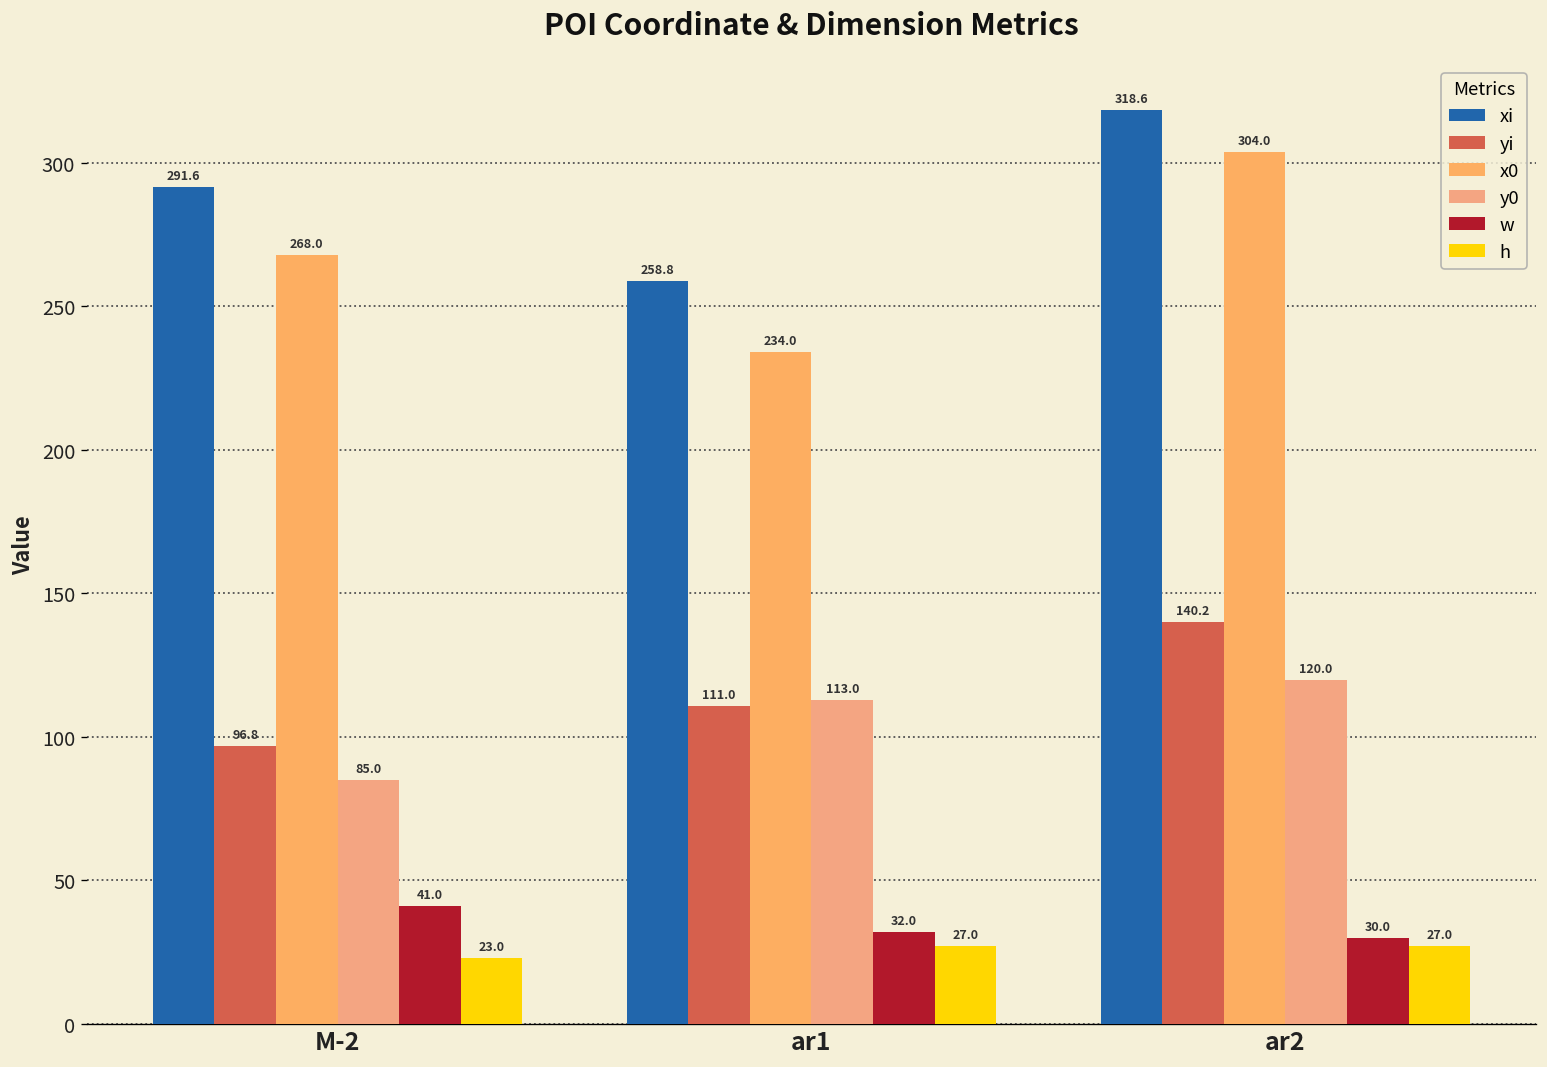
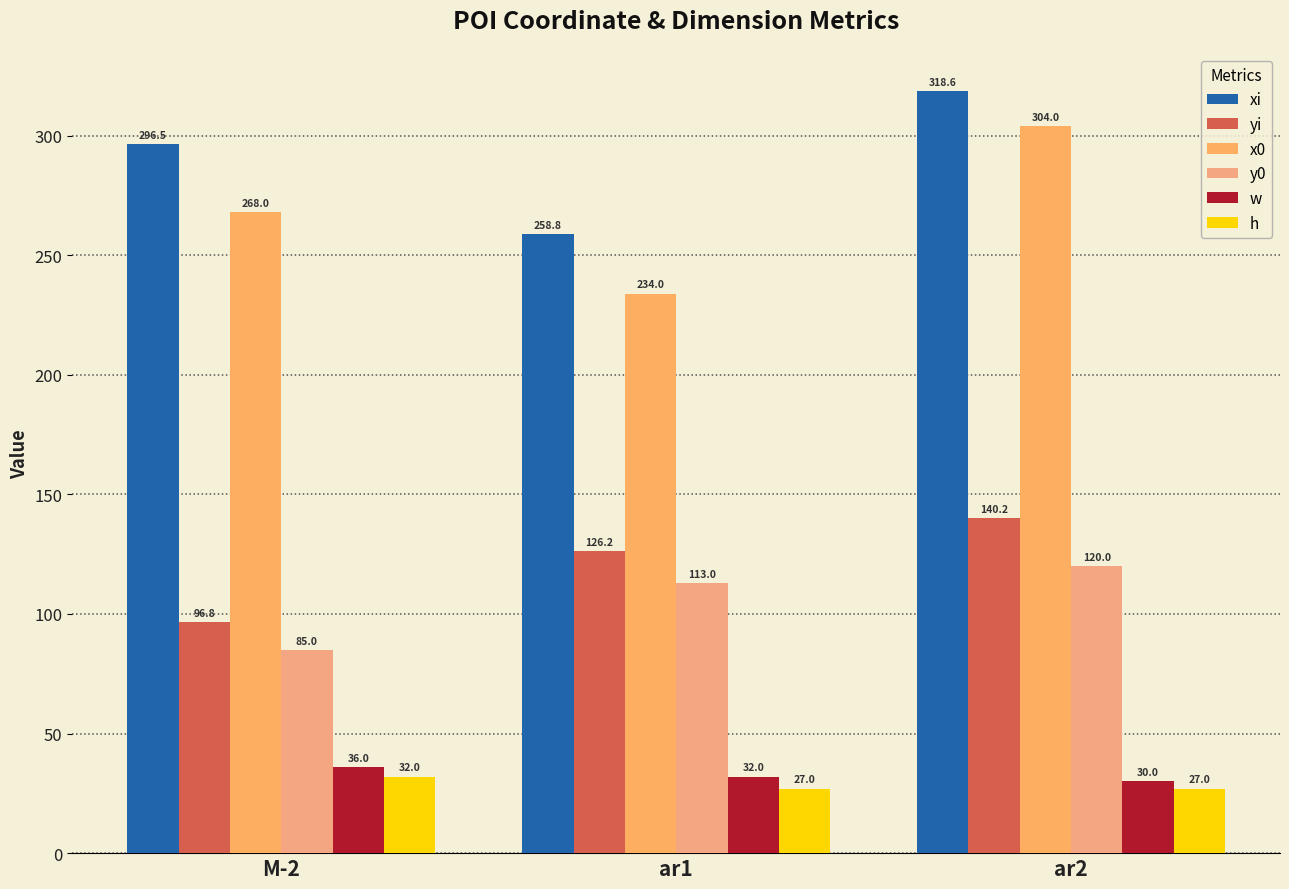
xi, M-2: 291.6 -> 296.5
w, M-2: 41.0 -> 36.0
h, M-2: 23.0 -> 32.0
yi, ar1: 111.0 -> 126.2
